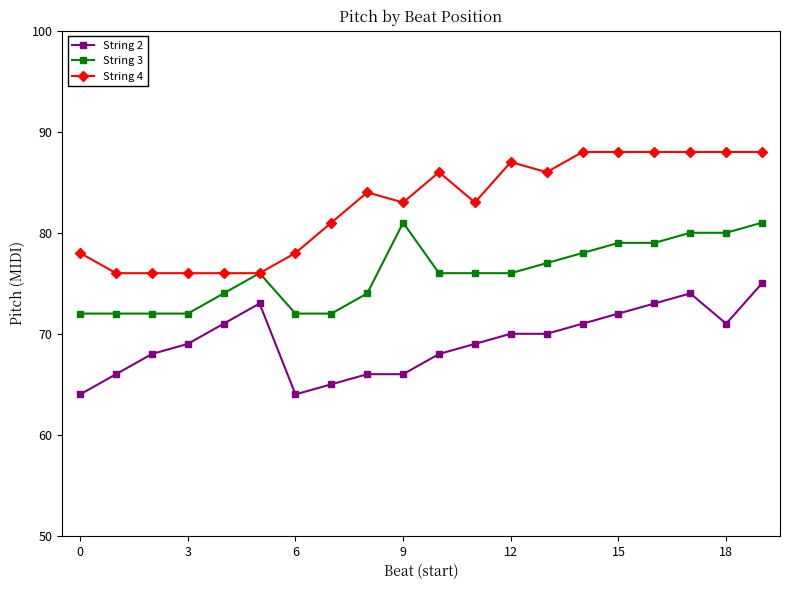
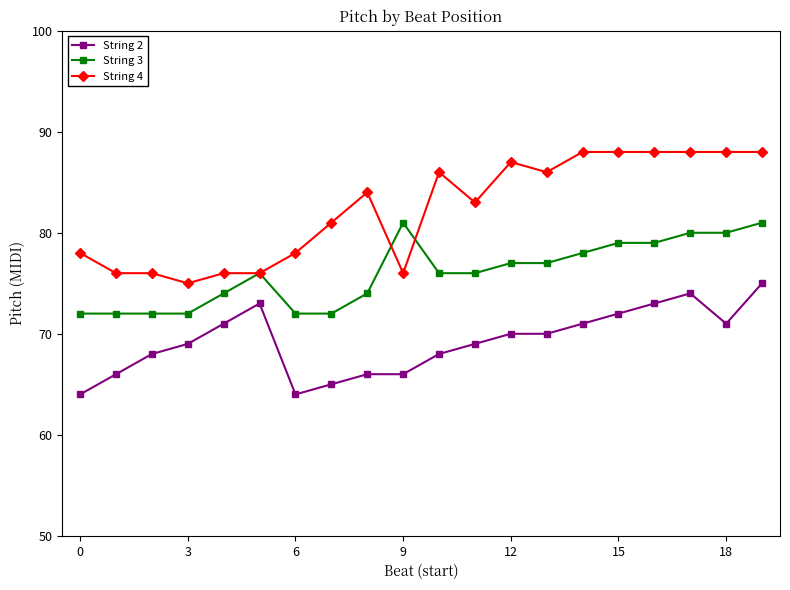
String 4, 3: 76 -> 75
String 4, 9: 83 -> 76
String 3, 12: 76 -> 77
